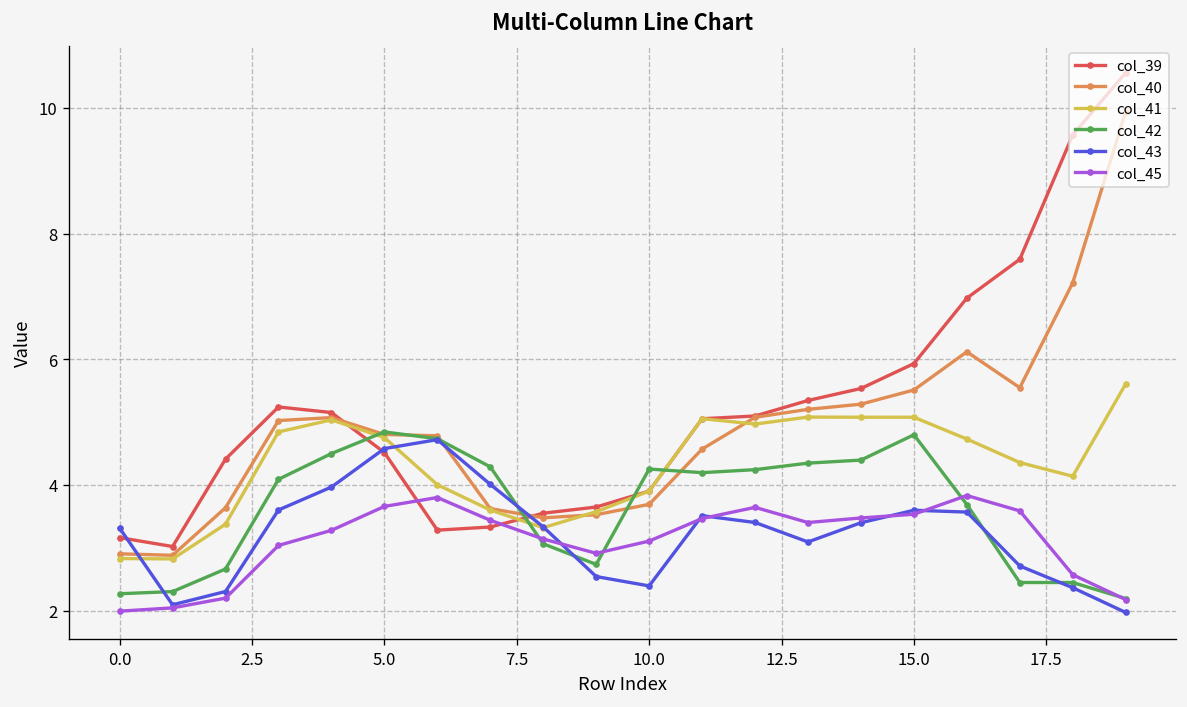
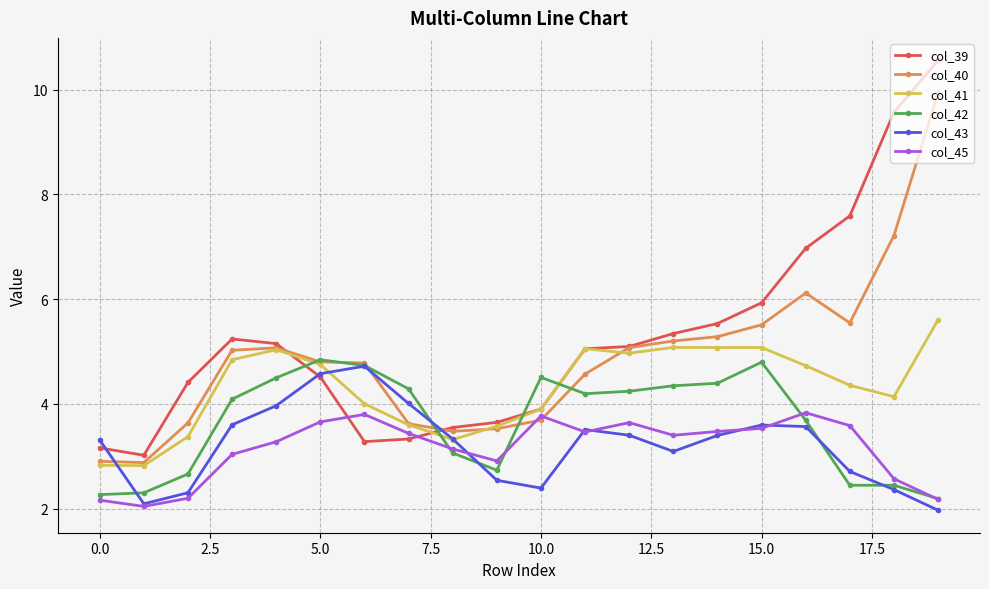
col_45, 0.0: 2.0 -> 2.2
col_42, 10.0: 4.3 -> 4.5
col_45, 10.0: 3.1 -> 3.8
